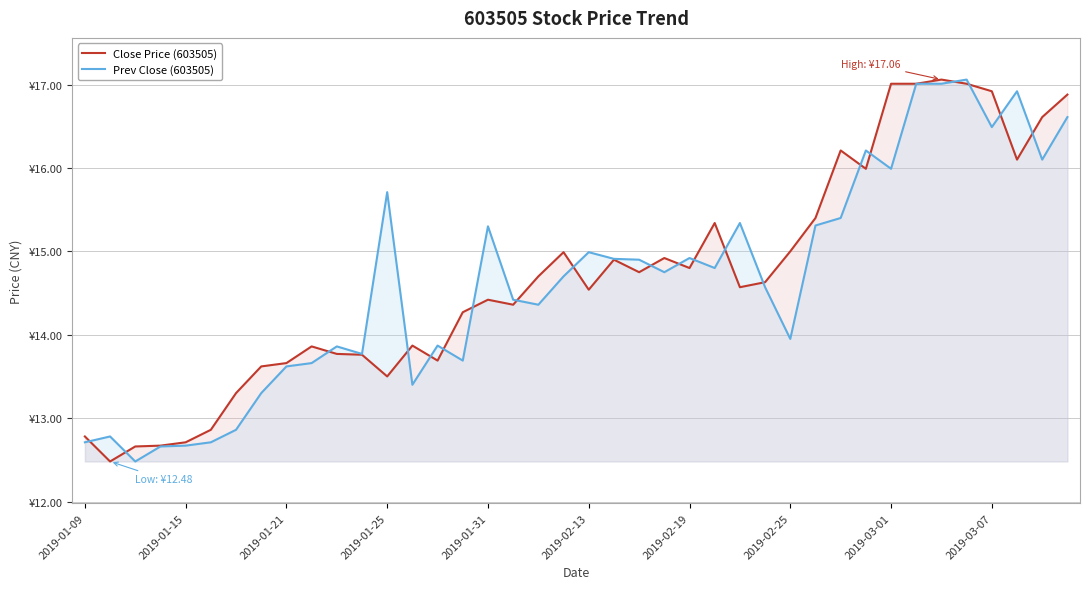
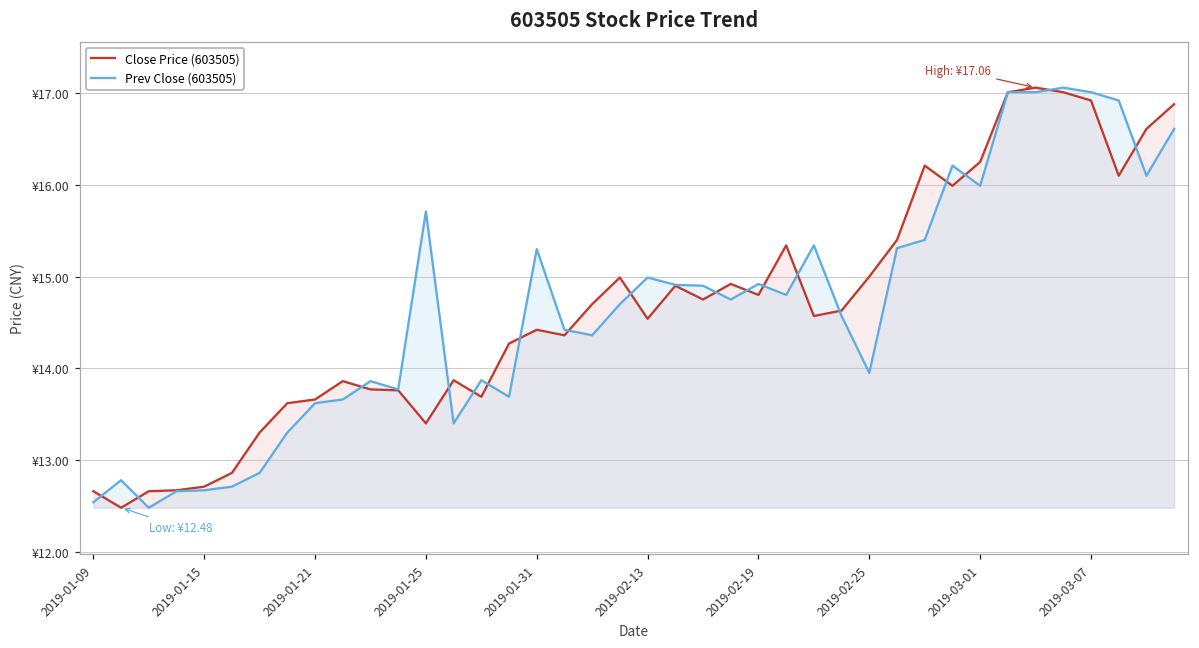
Close Price (603505), 2019-01-09: ¥12.8 -> ¥12.7
Prev Close (603505), 2019-01-09: ¥12.7 -> ¥12.5
Close Price (603505), 2019-01-25: ¥13.5 -> ¥13.4
Close Price (603505), 2019-03-01: ¥17.0 -> ¥16.3
Prev Close (603505), 2019-03-07: ¥16.5 -> ¥17.0
